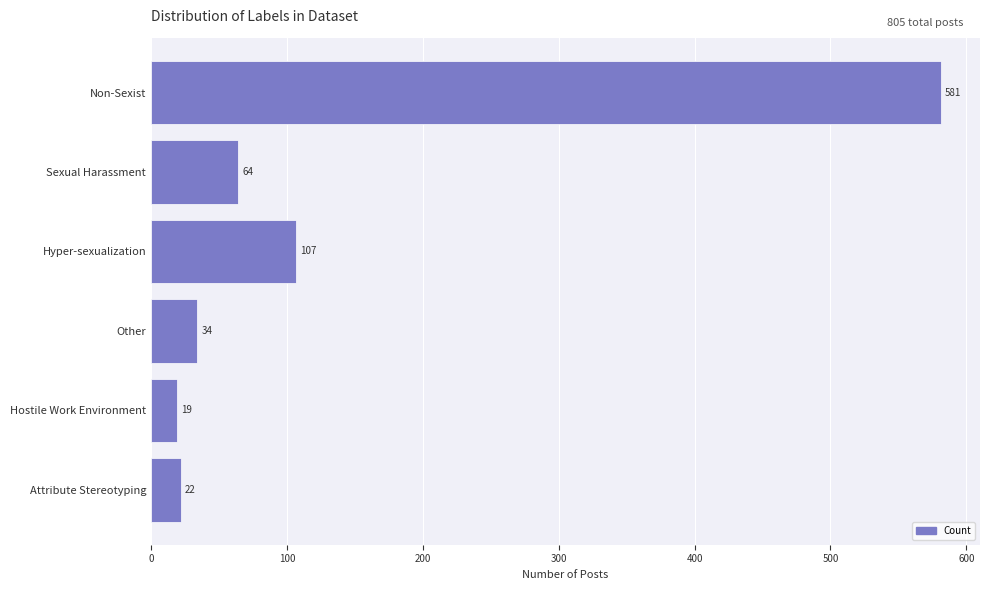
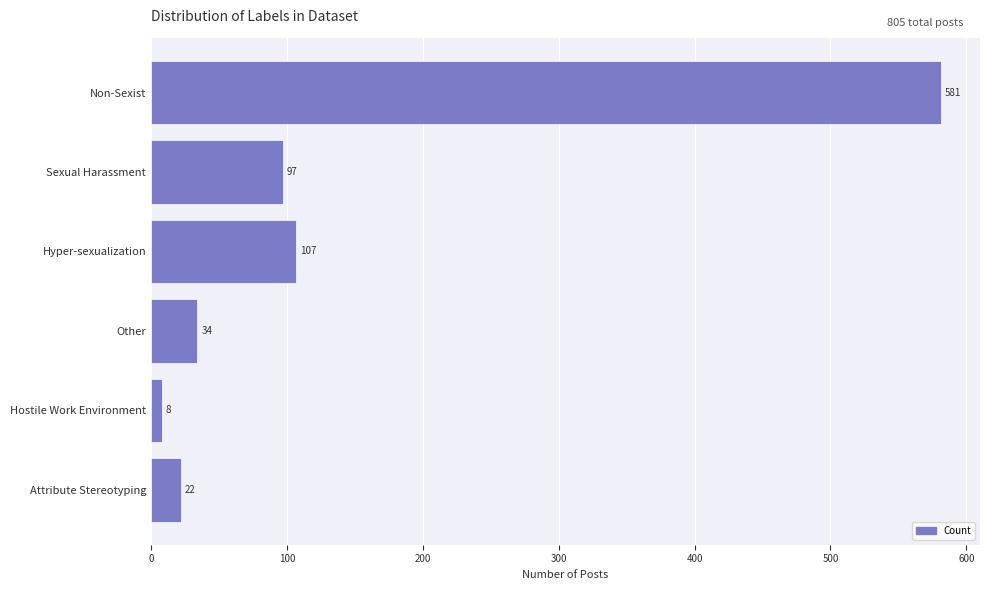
Sexual Harassment: 64 -> 97
Hostile Work Environment: 19 -> 8
